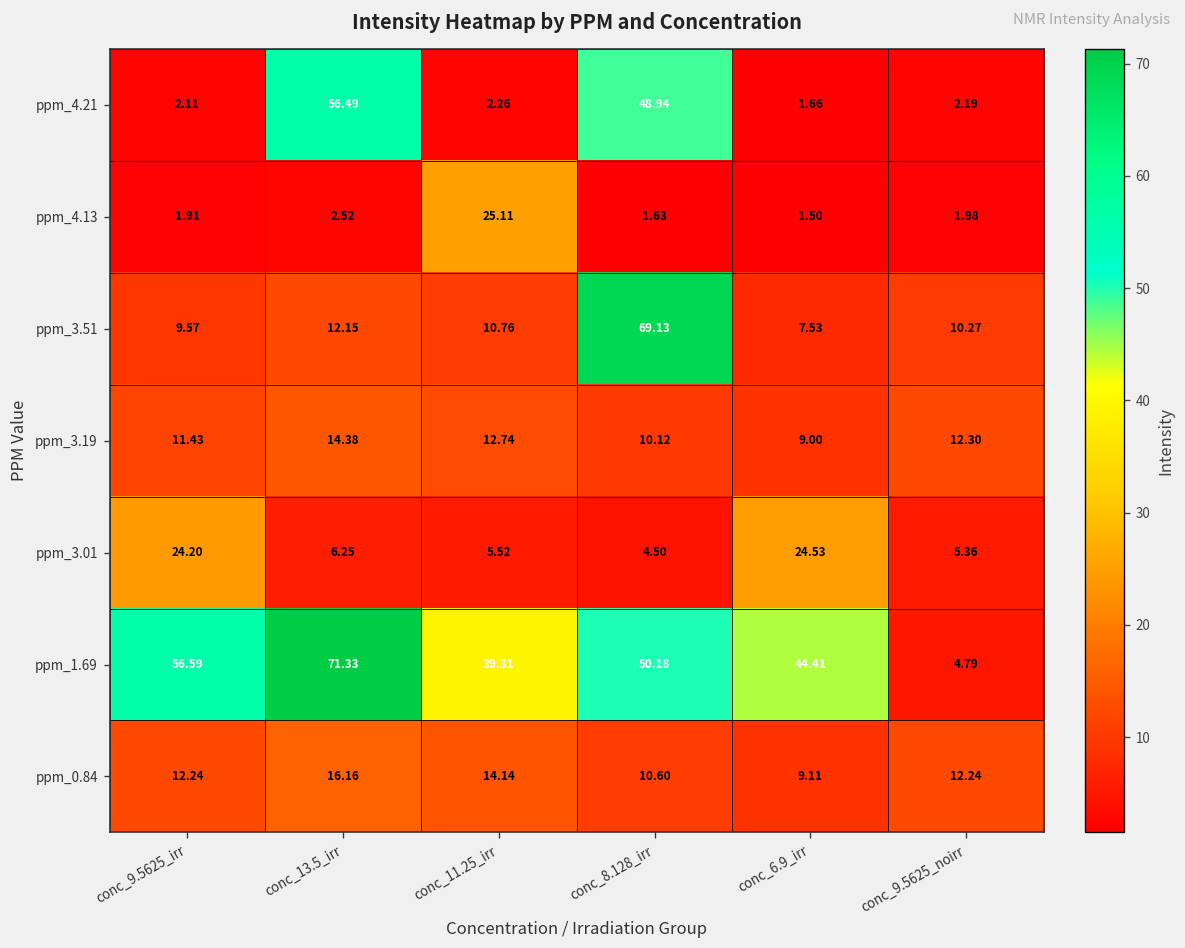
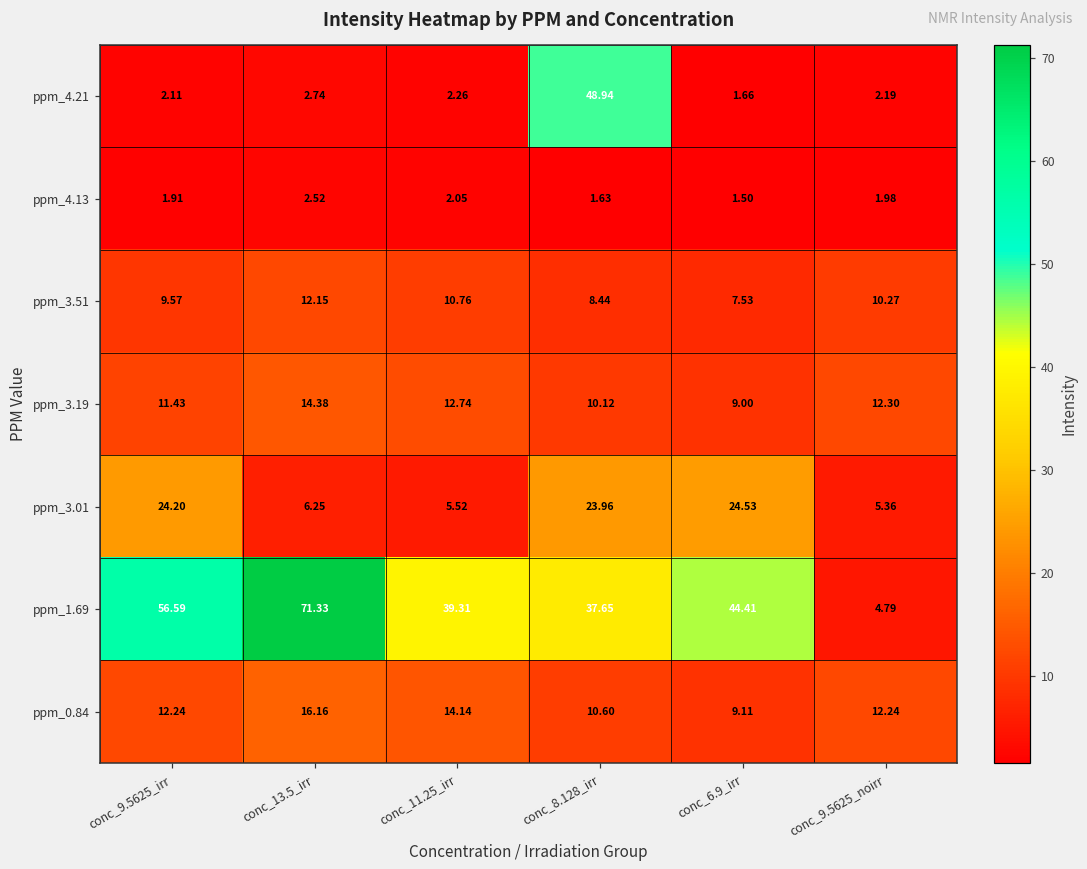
ppm_4.21, conc_13.5_irr: 56.49 -> 2.74
ppm_4.13, conc_11.25_irr: 25.11 -> 2.05
ppm_3.51, conc_8.128_irr: 69.13 -> 8.44
ppm_3.01, conc_8.128_irr: 4.50 -> 23.96
ppm_1.69, conc_8.128_irr: 50.18 -> 37.65
